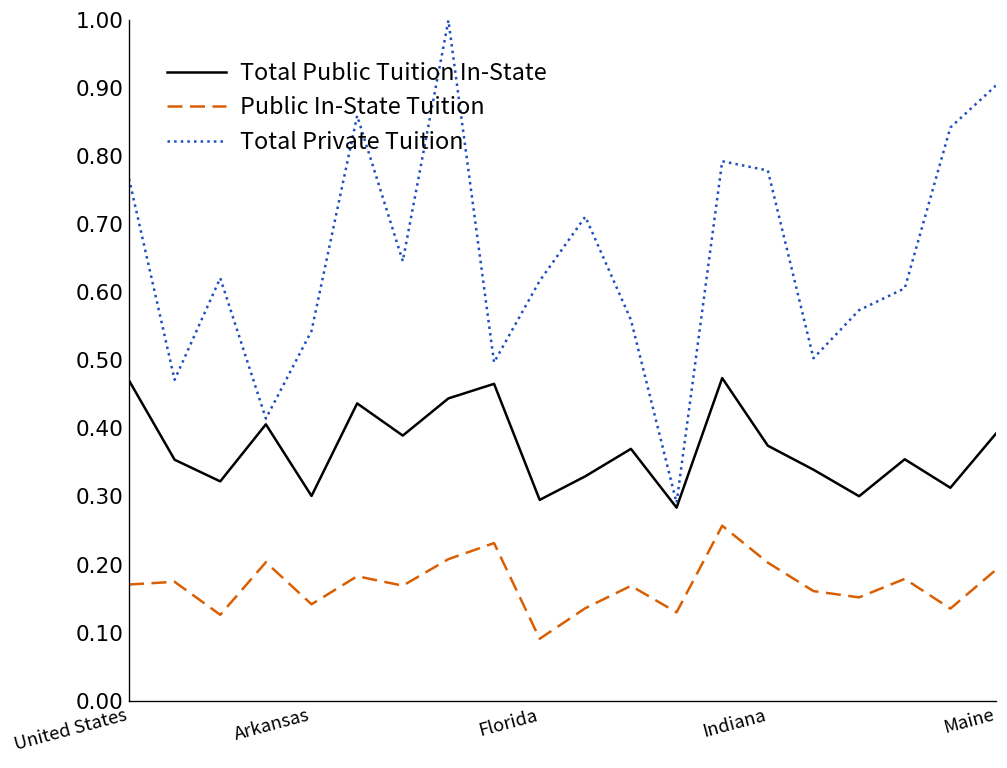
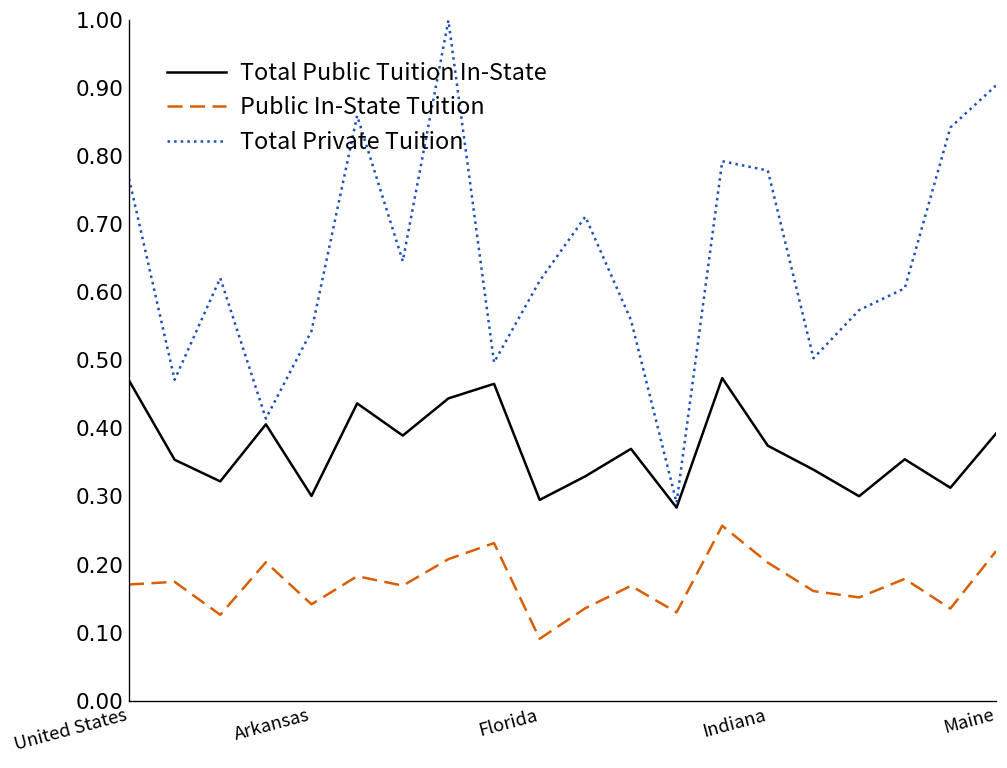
Public In-State Tuition, Maine: 0.19 -> 0.22
